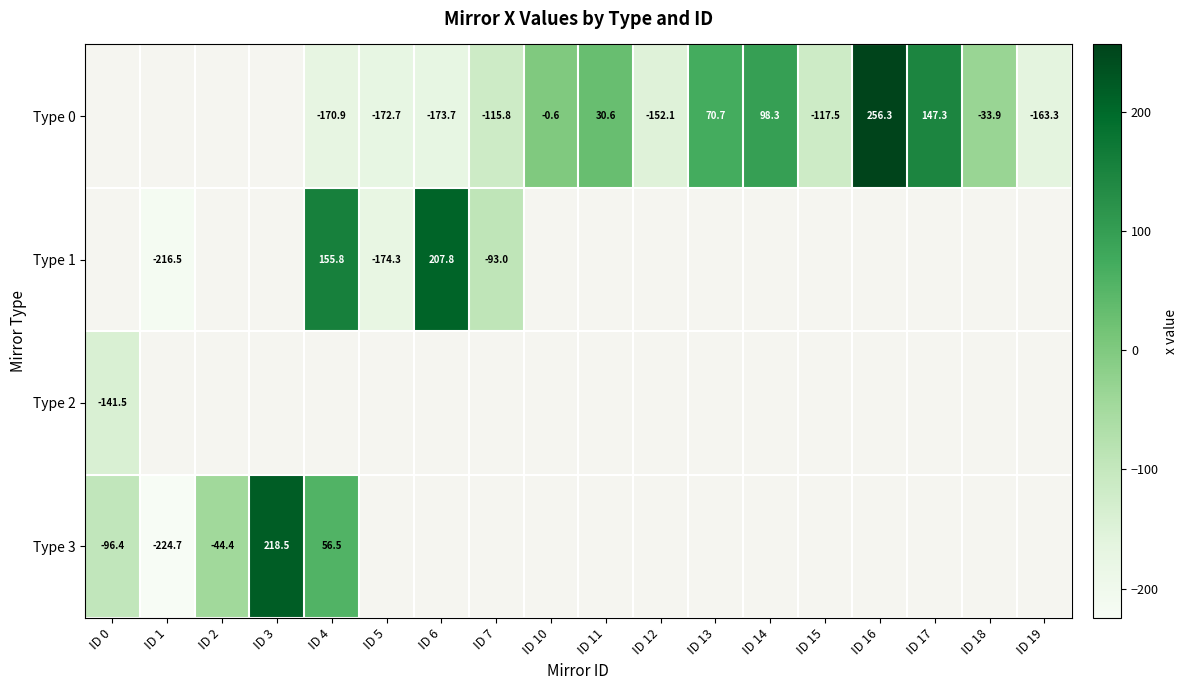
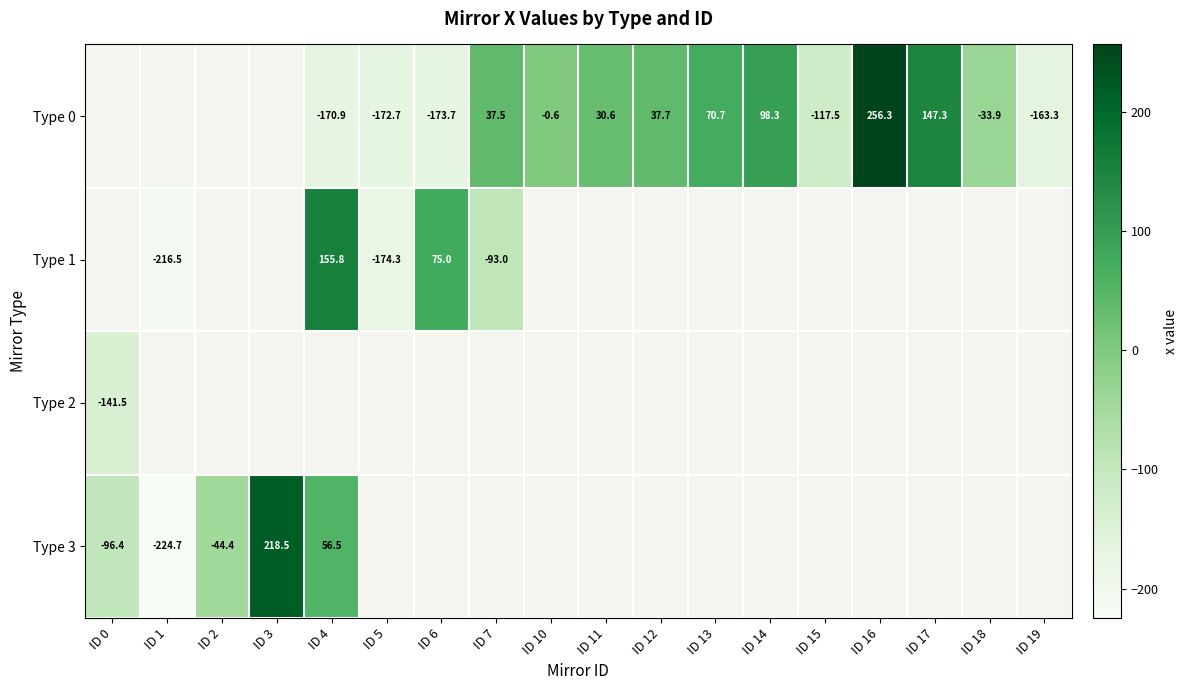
Type 0, ID 7: -115.8 -> 37.5
Type 0, ID 12: -152.1 -> 37.7
Type 1, ID 6: 207.8 -> 75.0
